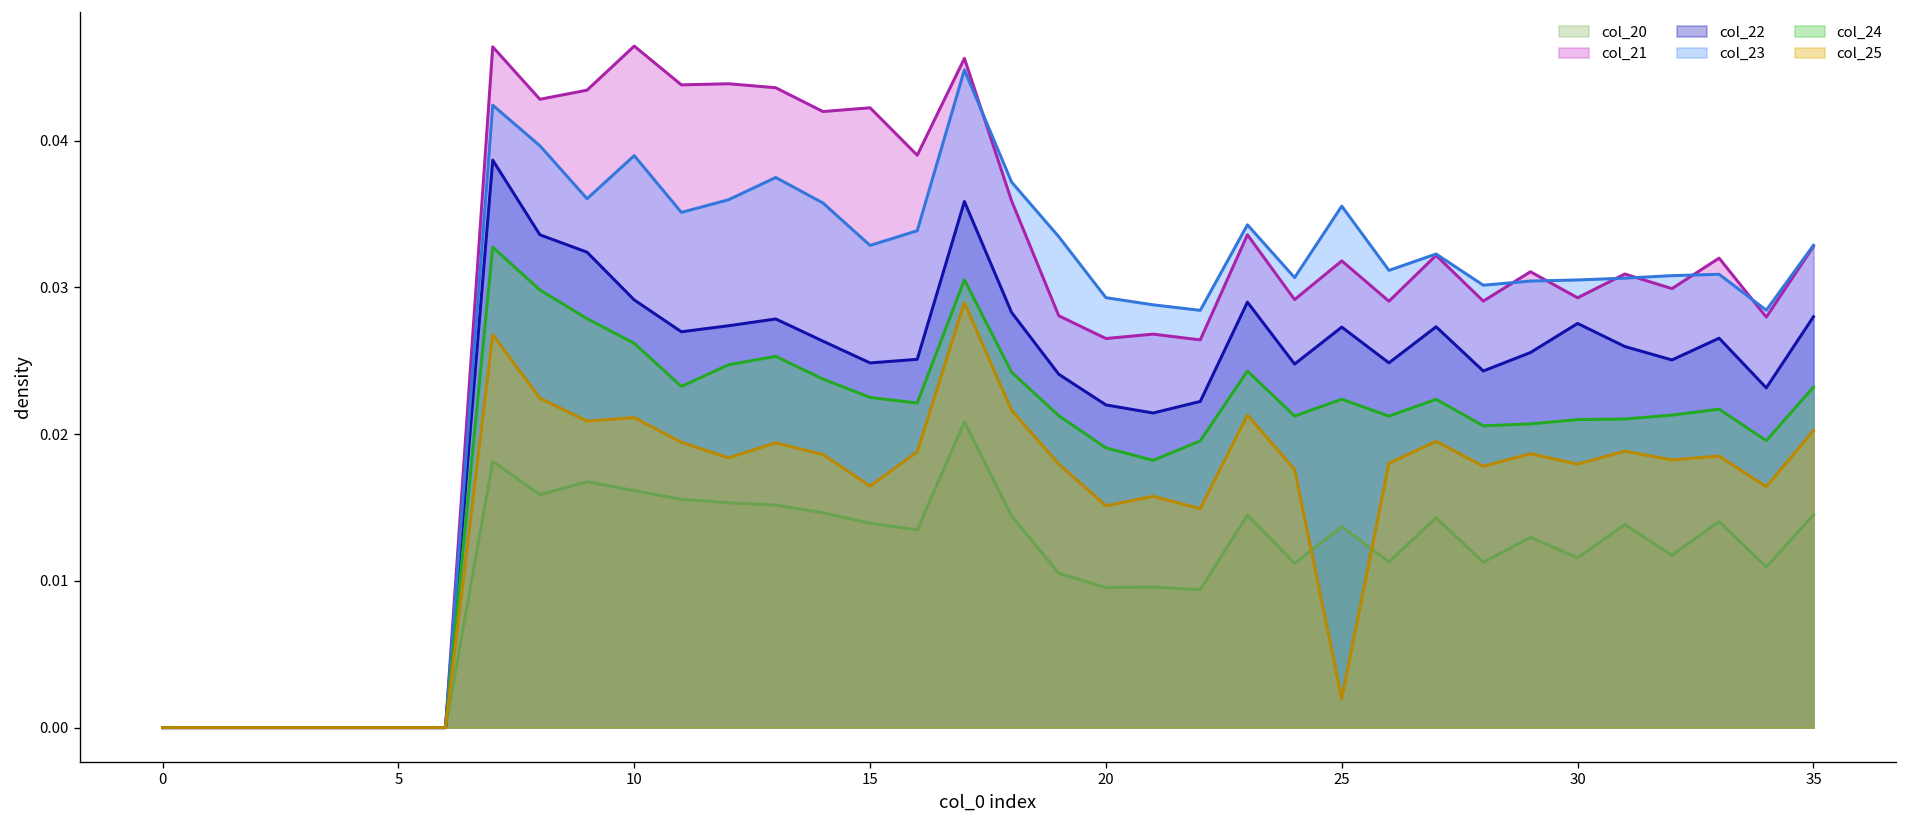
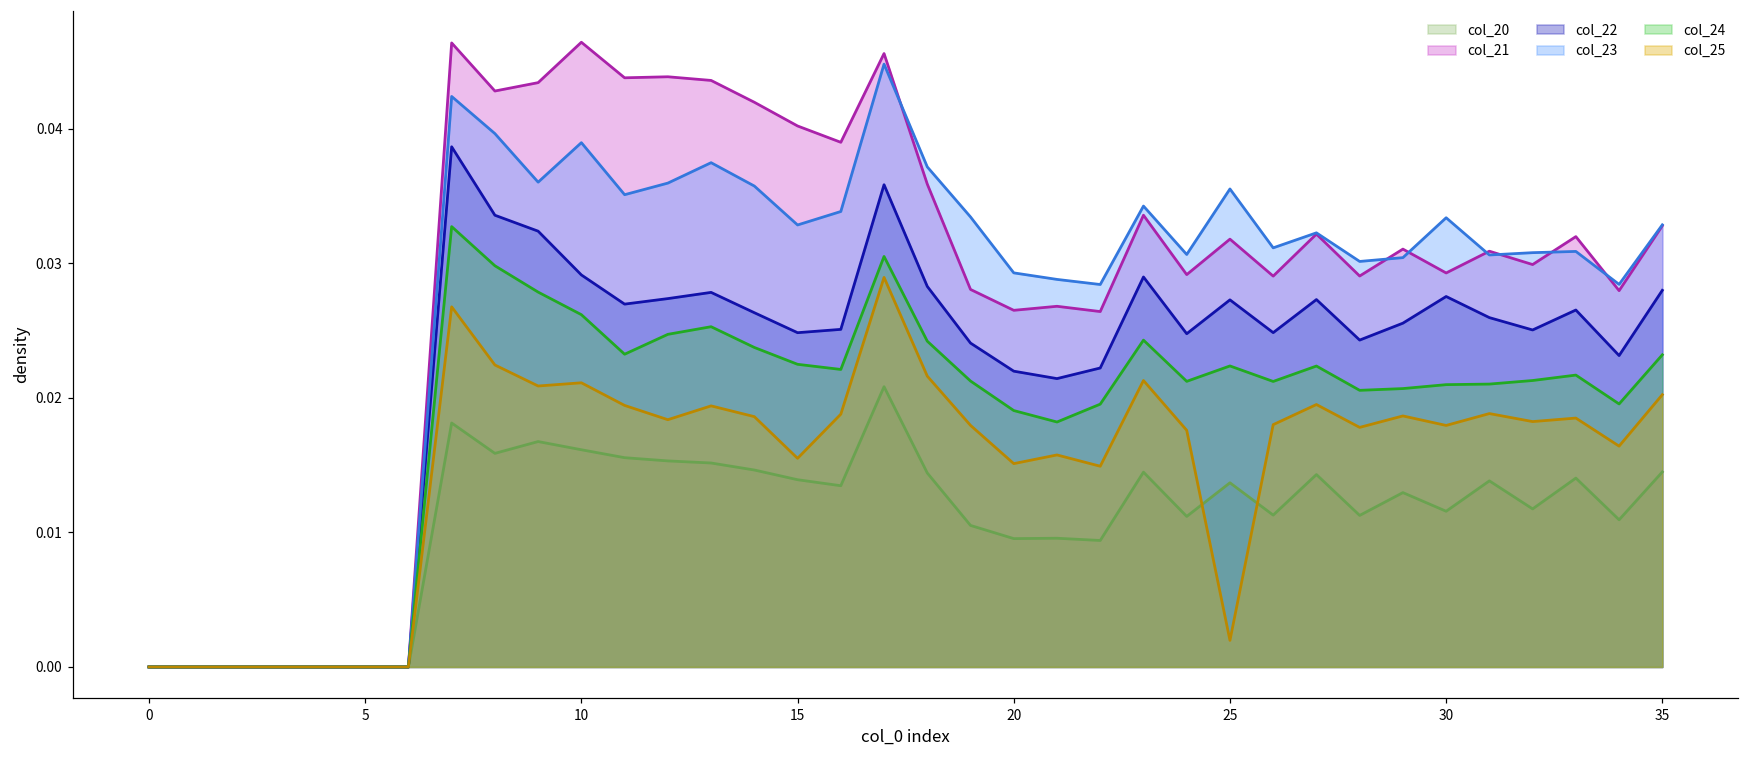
col_21, 15: 0.0422 -> 0.0402
col_25, 15: 0.0165 -> 0.0155
col_23, 30: 0.0305 -> 0.0334
